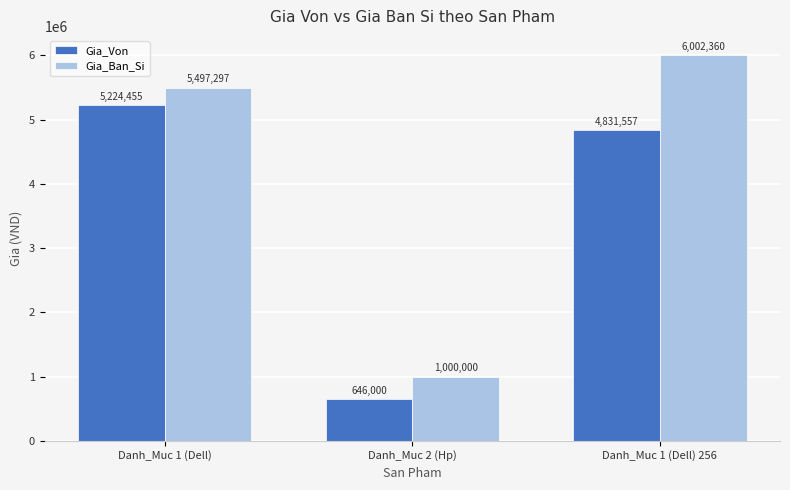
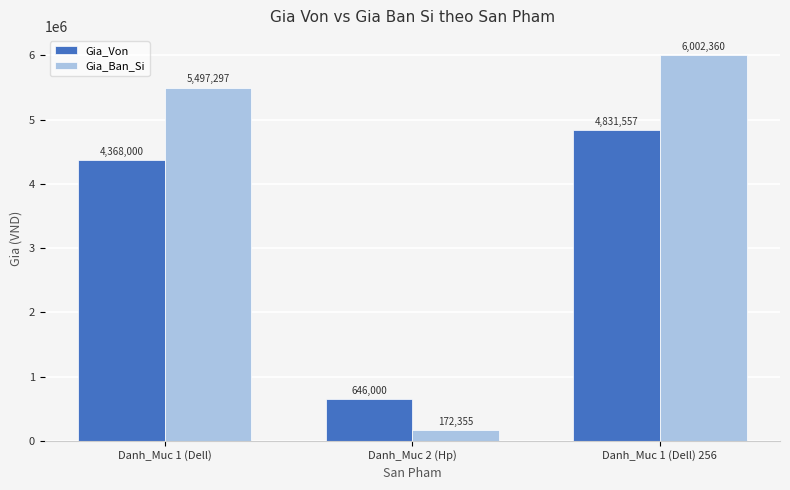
Gia_Von, Danh_Muc 1 (Dell): 5,224,455 -> 4,368,000
Gia_Ban_Si, Danh_Muc 2 (Hp): 1,000,000 -> 172,355
